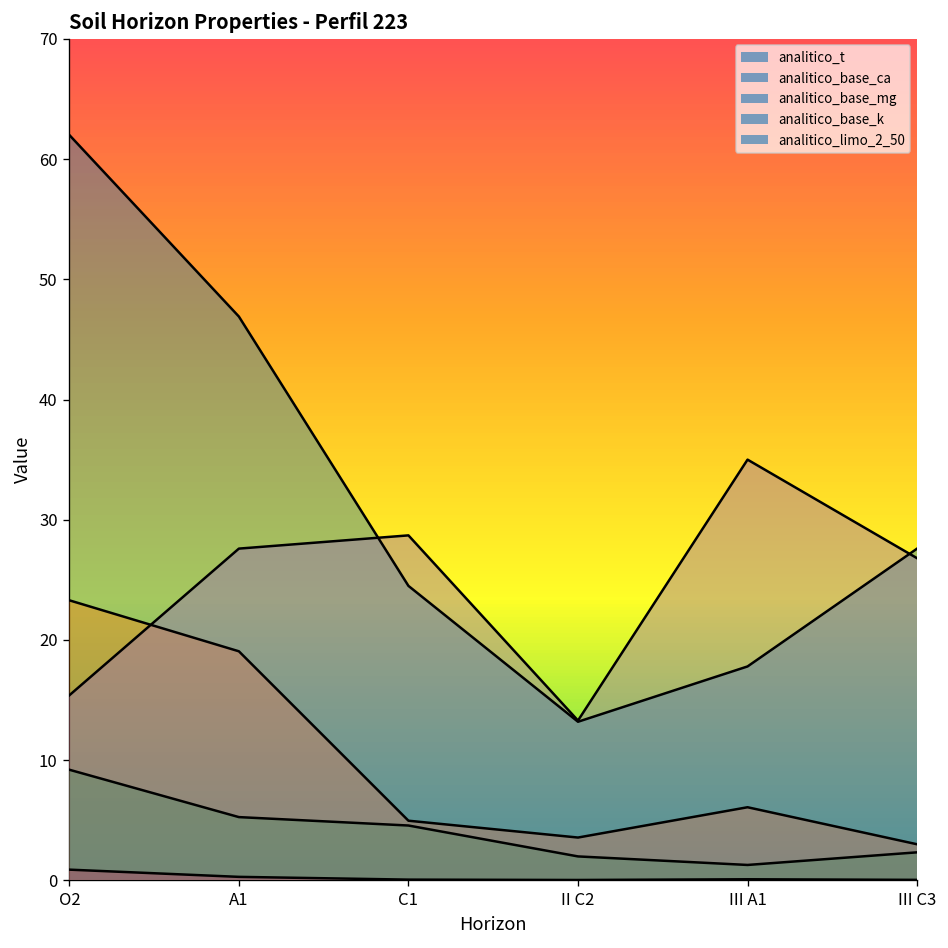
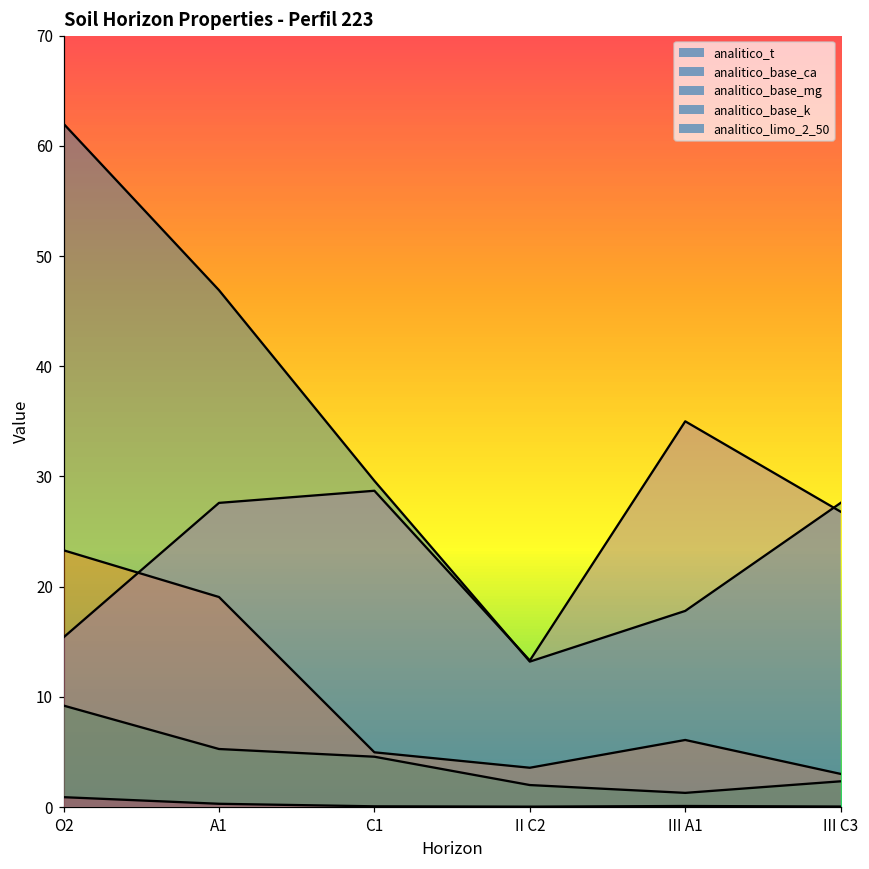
analitico_t, C1: 24.5 -> 29.6
